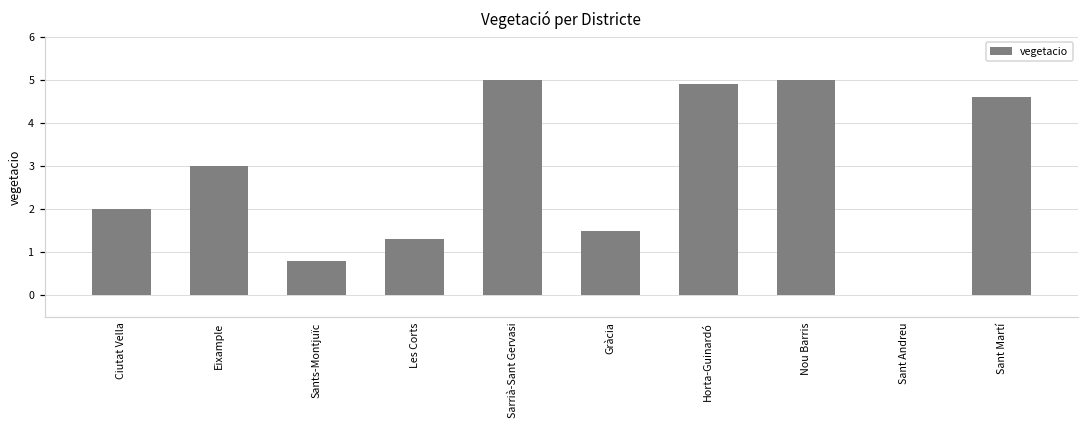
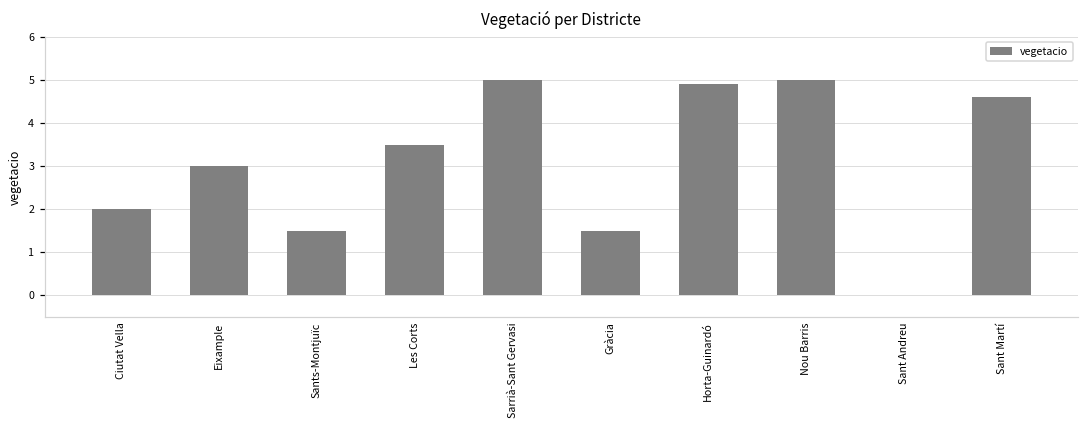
Sants-Montjuïc: 0.8 -> 1.5
Les Corts: 1.3 -> 3.5
